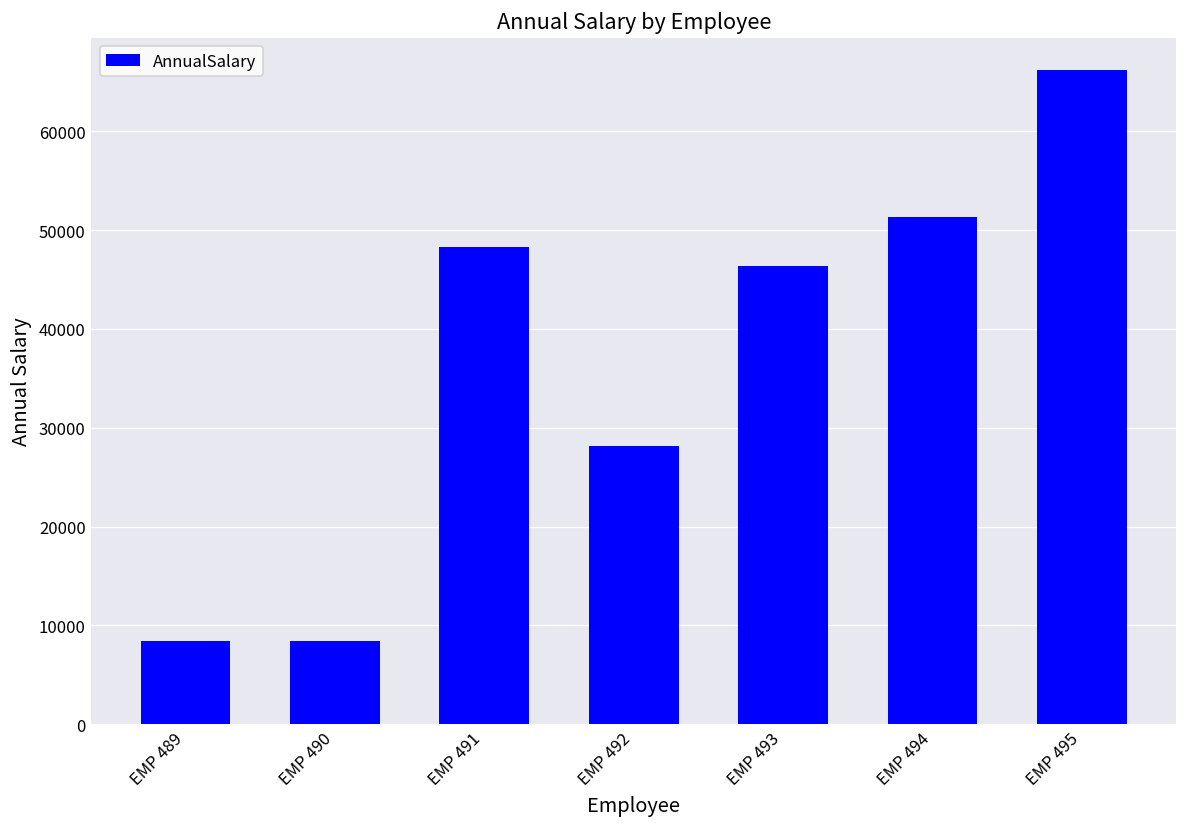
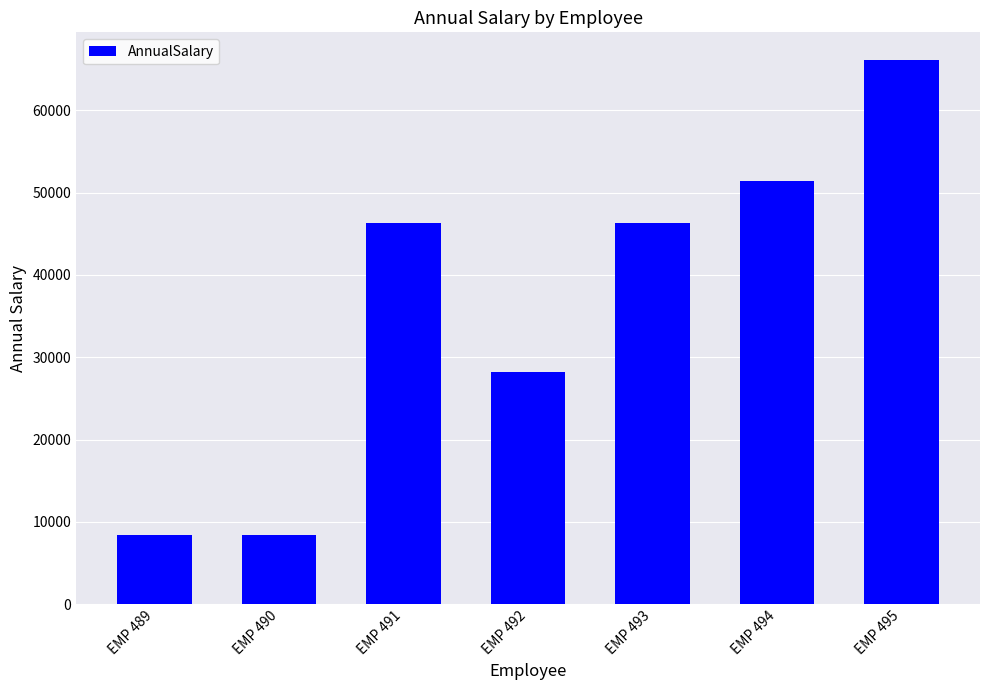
EMP 491: 48000 -> 46000
